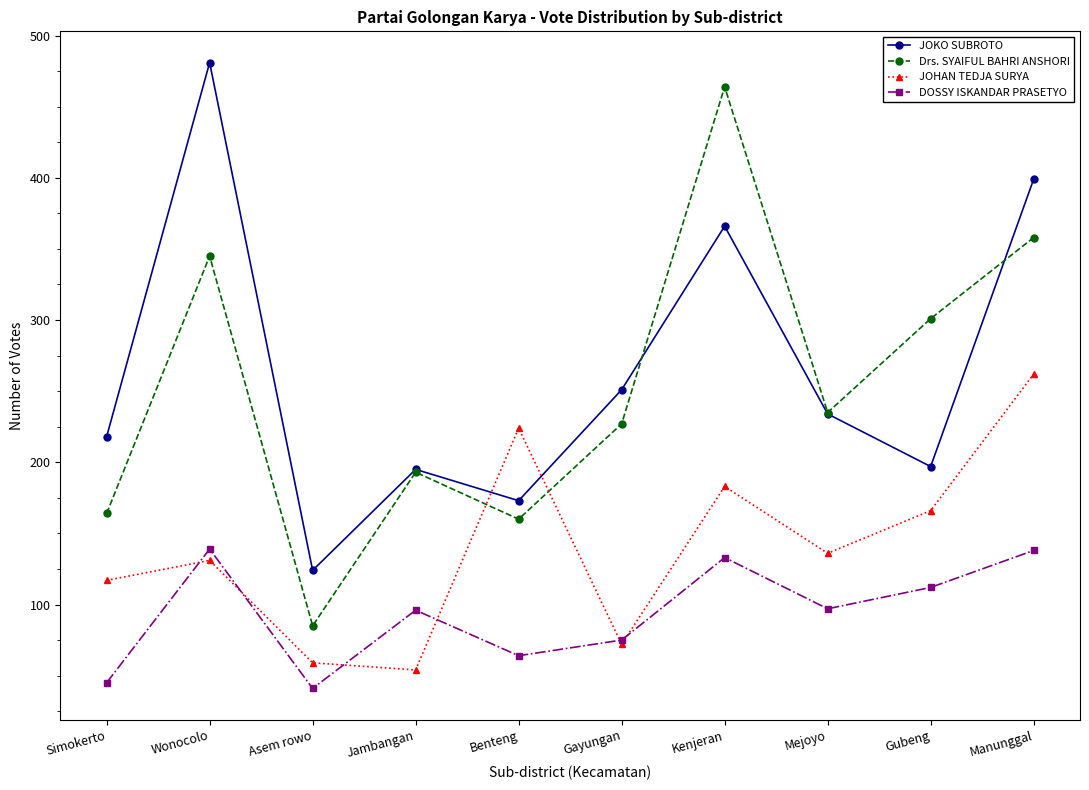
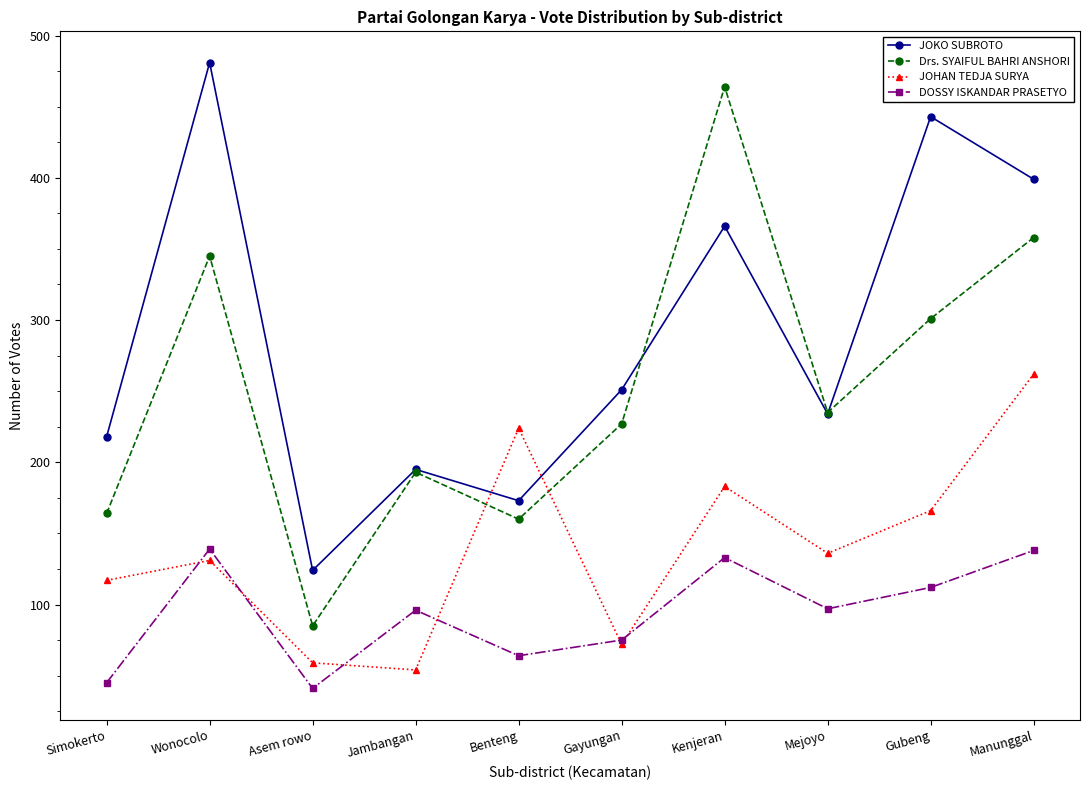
JOKO SUBROTO, Gubeng: 197 -> 443
